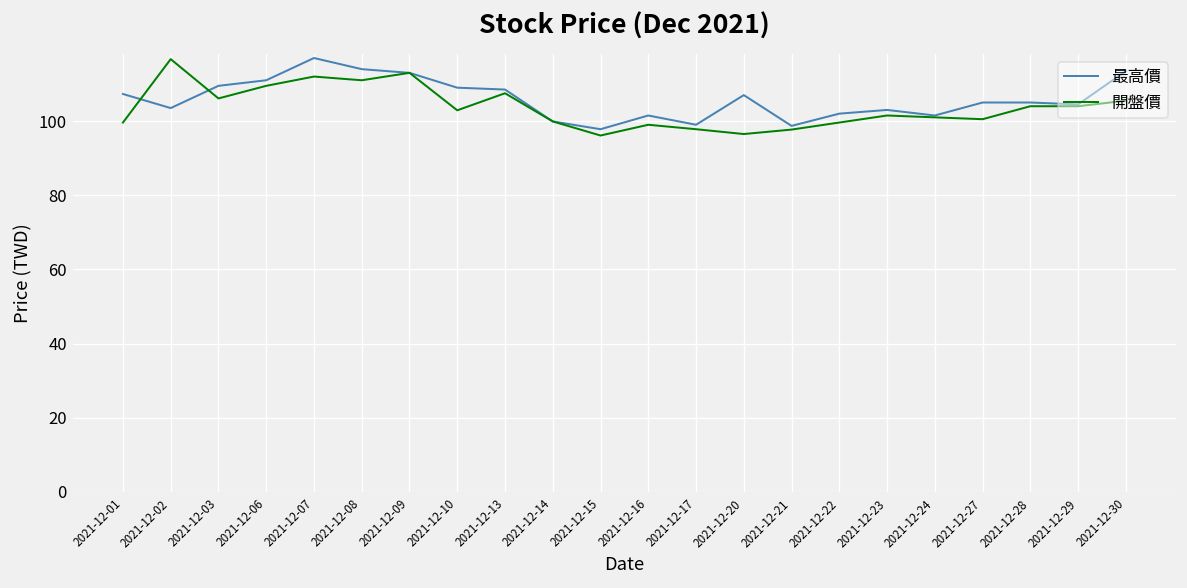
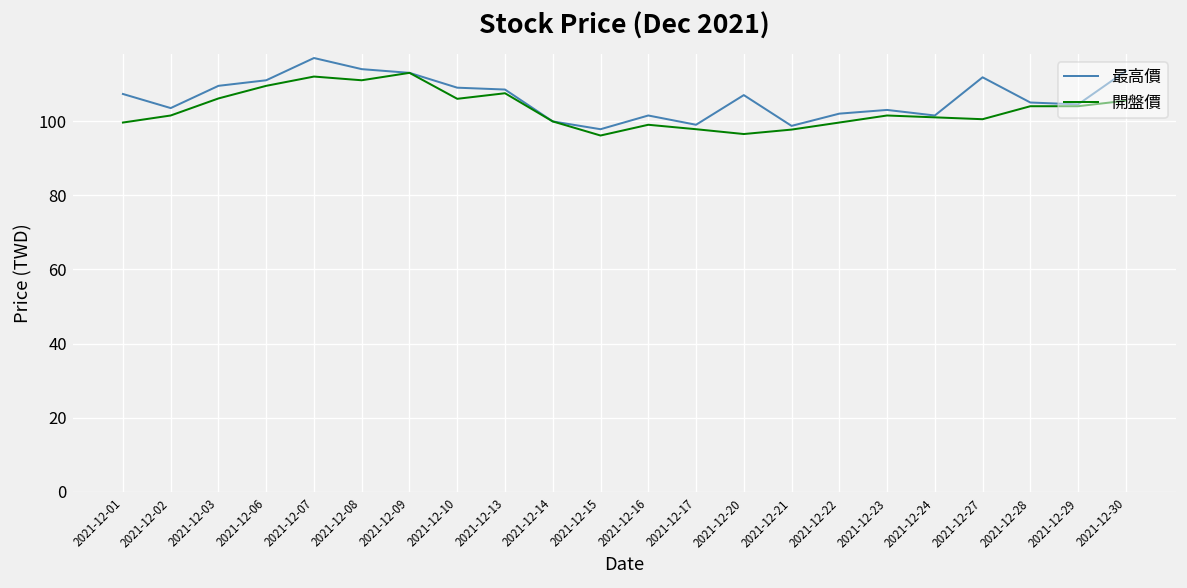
開盤價, 2021-12-02: 117 -> 102
開盤價, 2021-12-10: 103 -> 106
最高價, 2021-12-27: 105 -> 112
